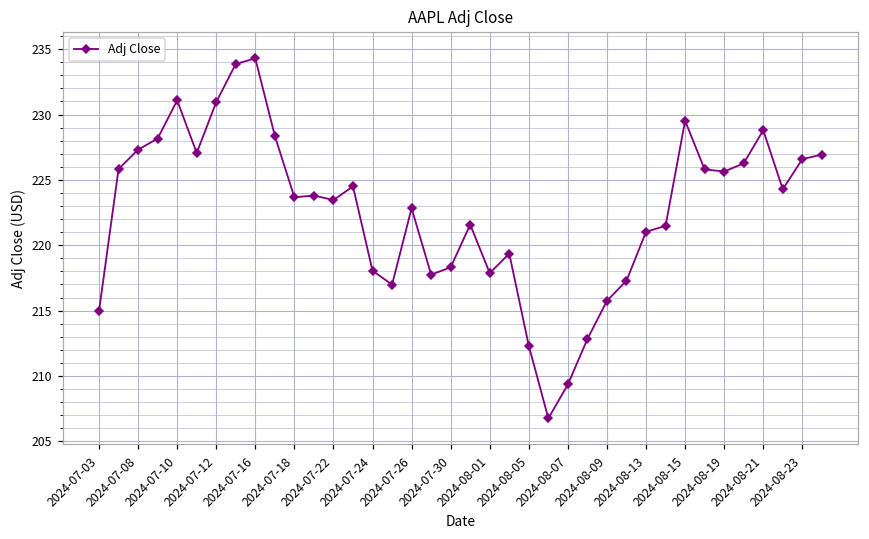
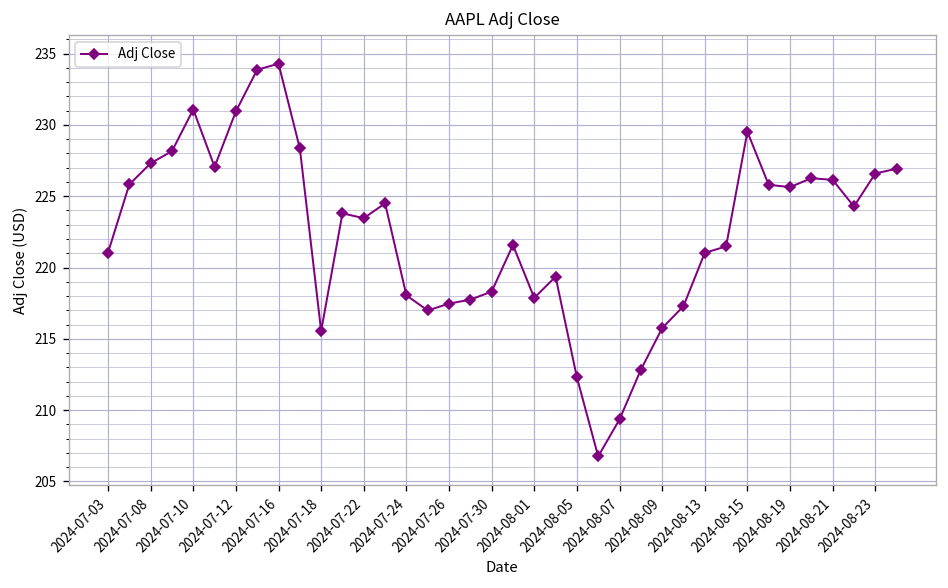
2024-07-03: 215.0 -> 221.1
2024-07-18: 223.7 -> 215.6
2024-07-26: 222.8 -> 217.5
2024-08-21: 228.8 -> 226.2
